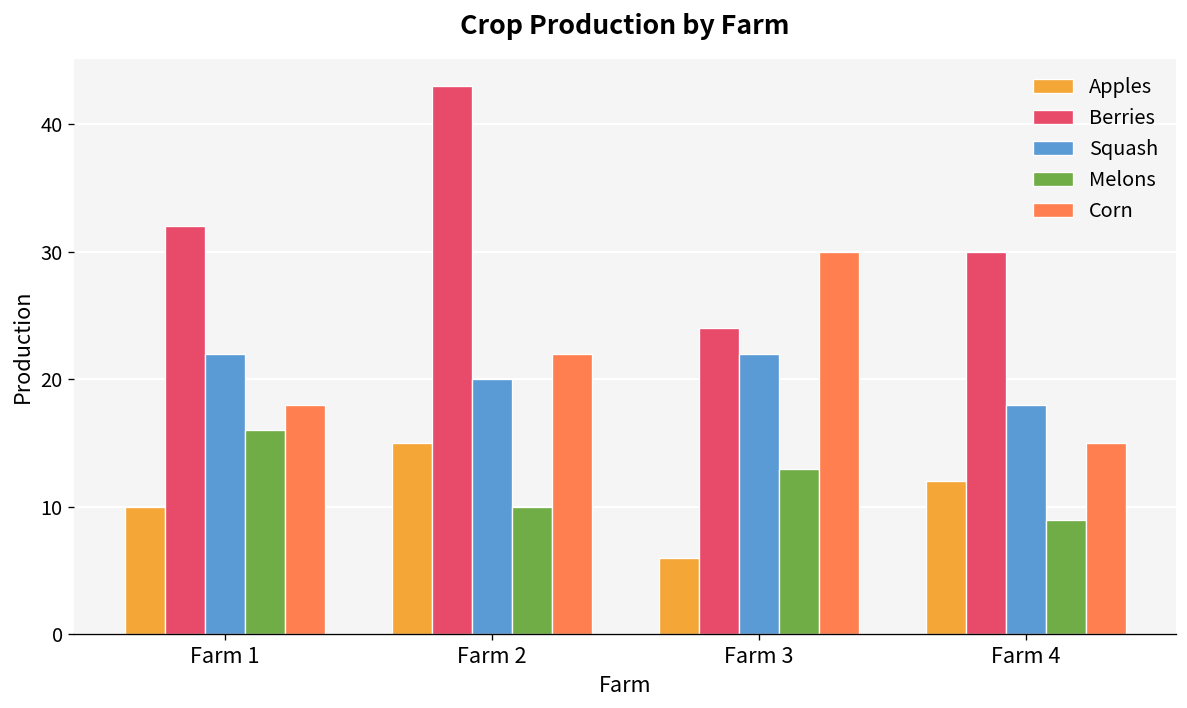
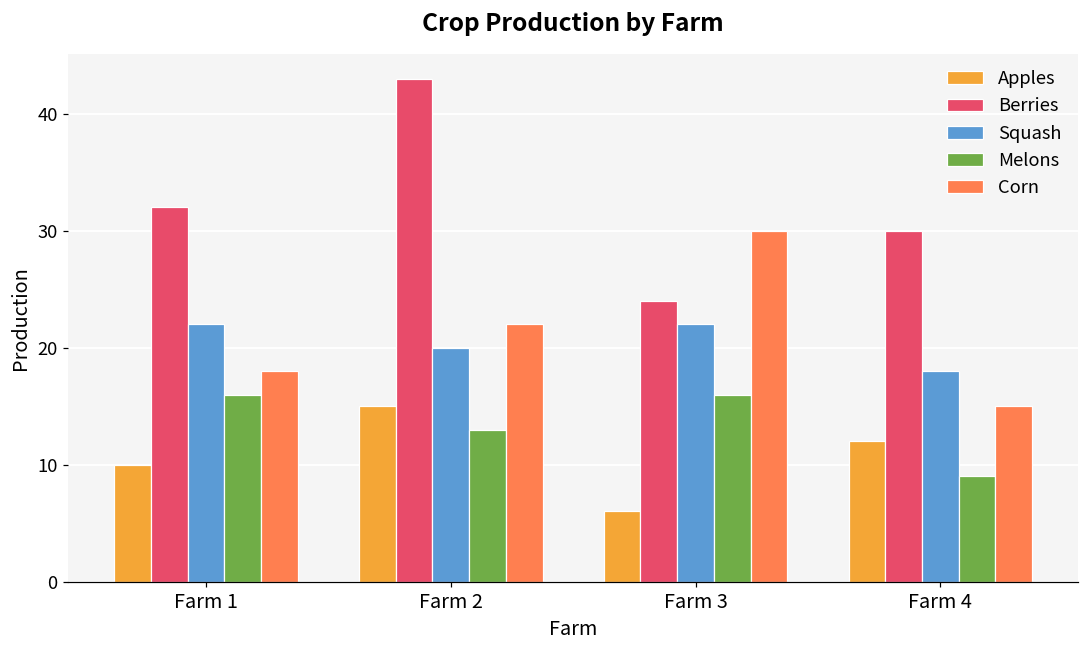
Melons, Farm 2: 10 -> 13
Melons, Farm 3: 13 -> 16
